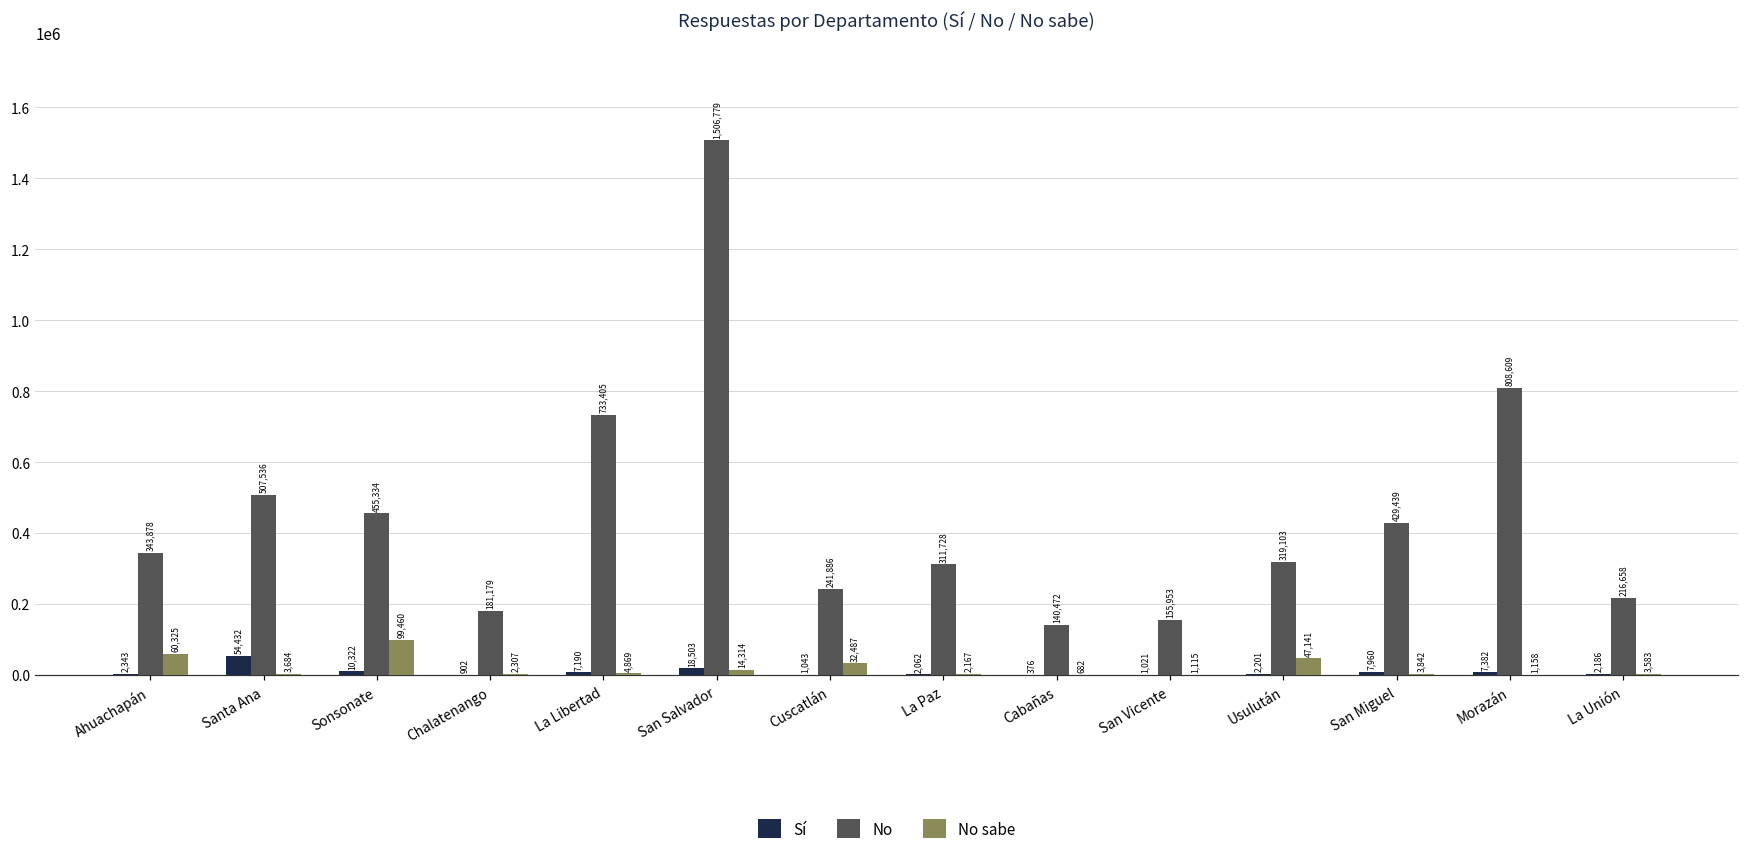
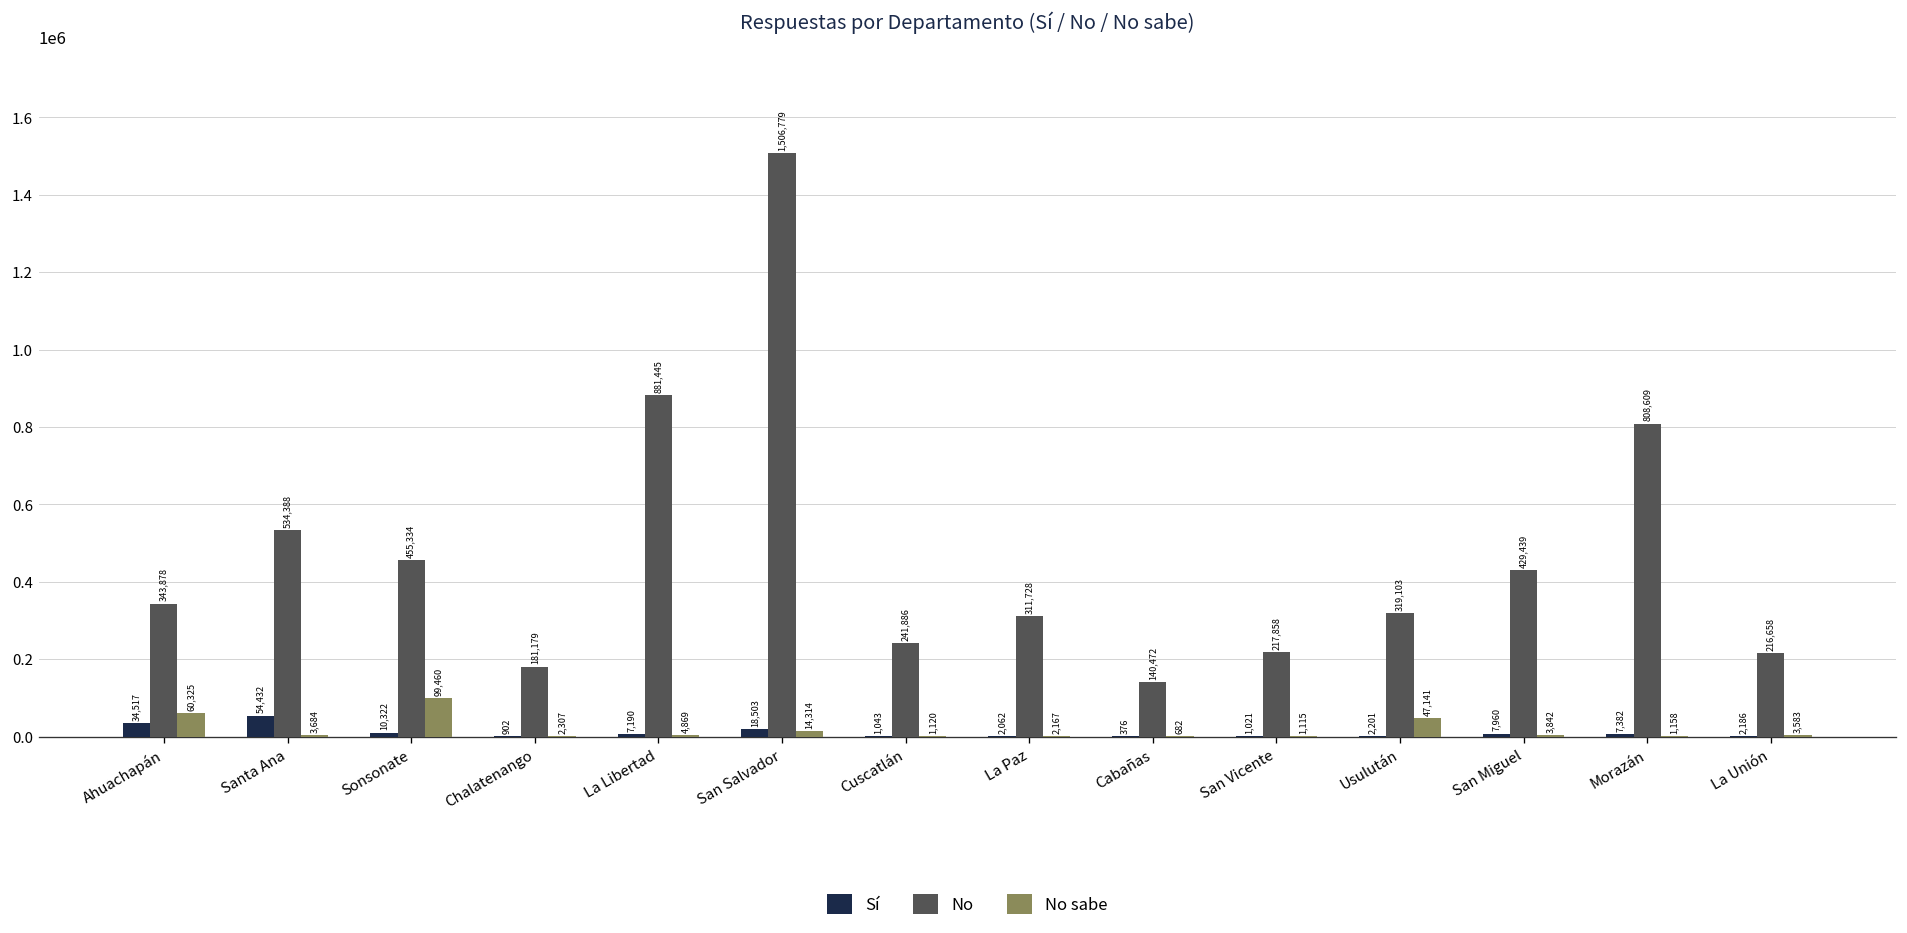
Sí, Ahuachapán: 2,343 -> 34,517
No, Santa Ana: 507,536 -> 534,388
No, La Libertad: 733,405 -> 881,445
No sabe, Cuscatlán: 32,487 -> 1,120
No, San Vicente: 155,953 -> 217,858
